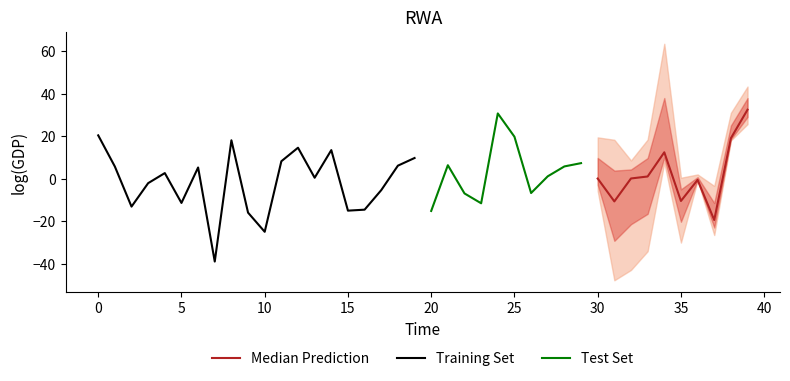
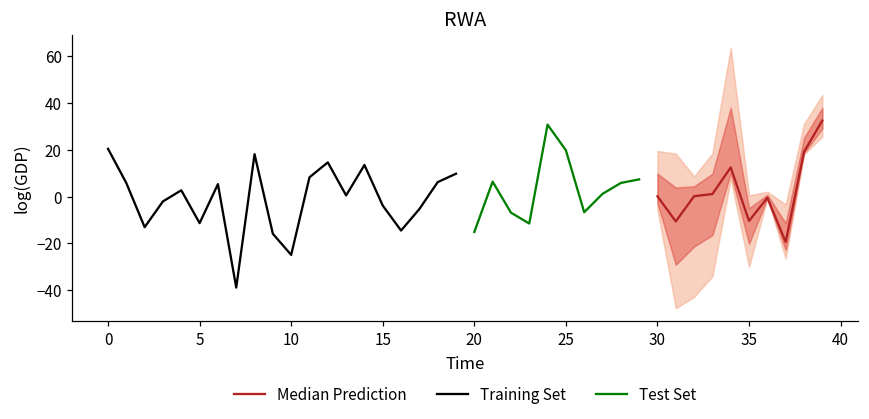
Training Set, 15: -15 -> -4
